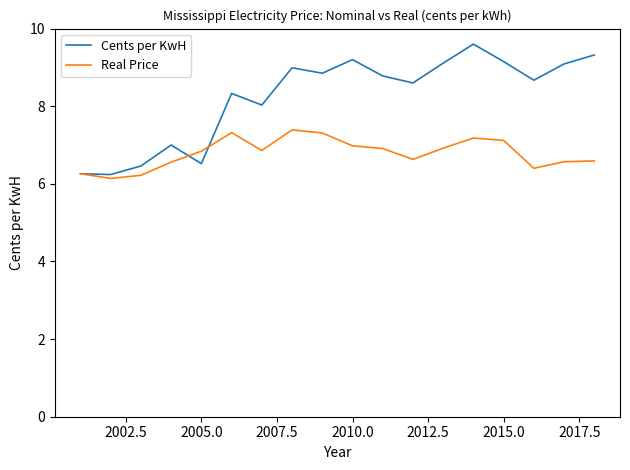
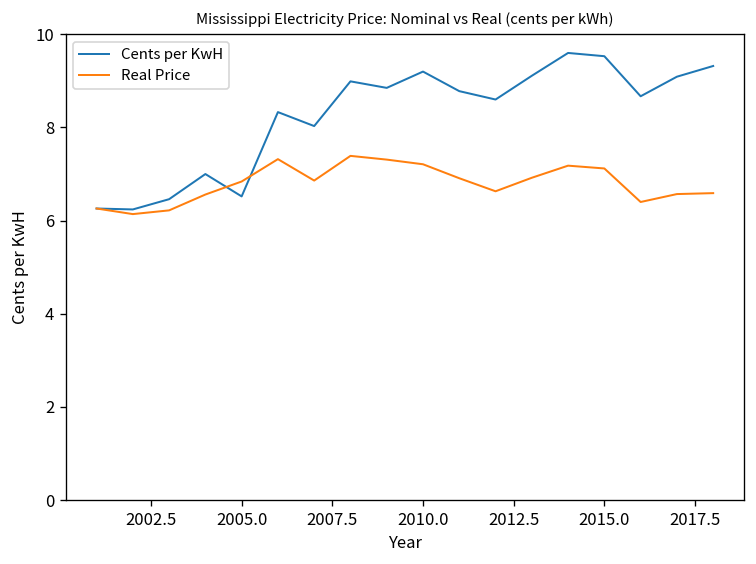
Real Price, 2010.0: 7.0 -> 7.2
Cents per KwH, 2015.0: 9.2 -> 9.5
